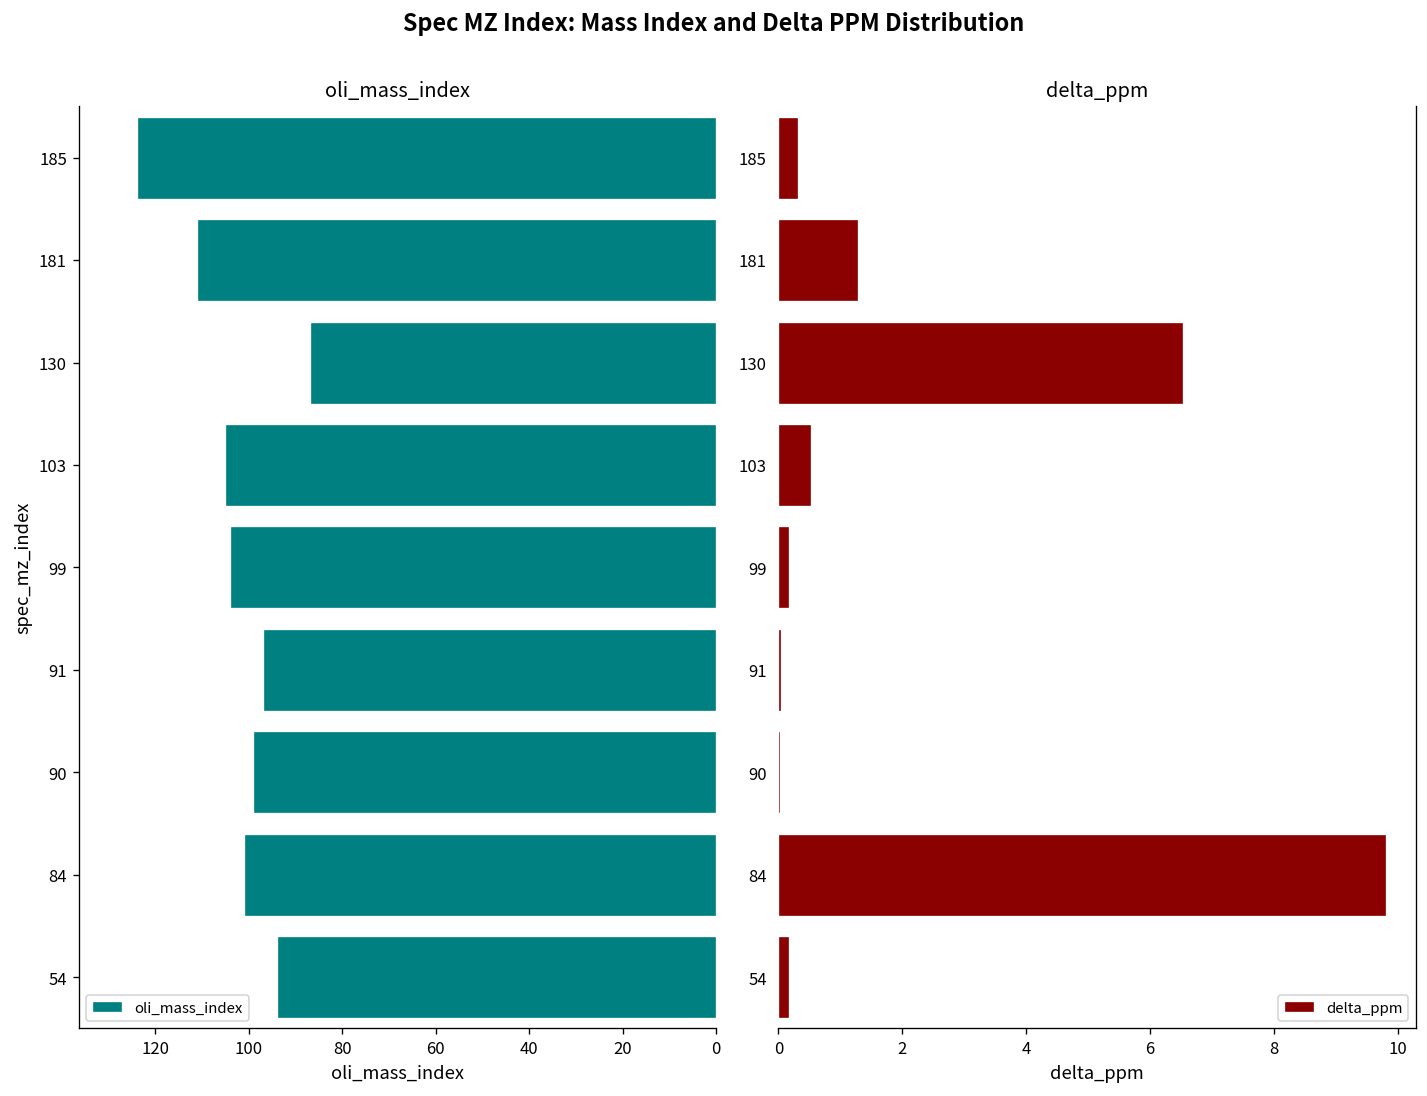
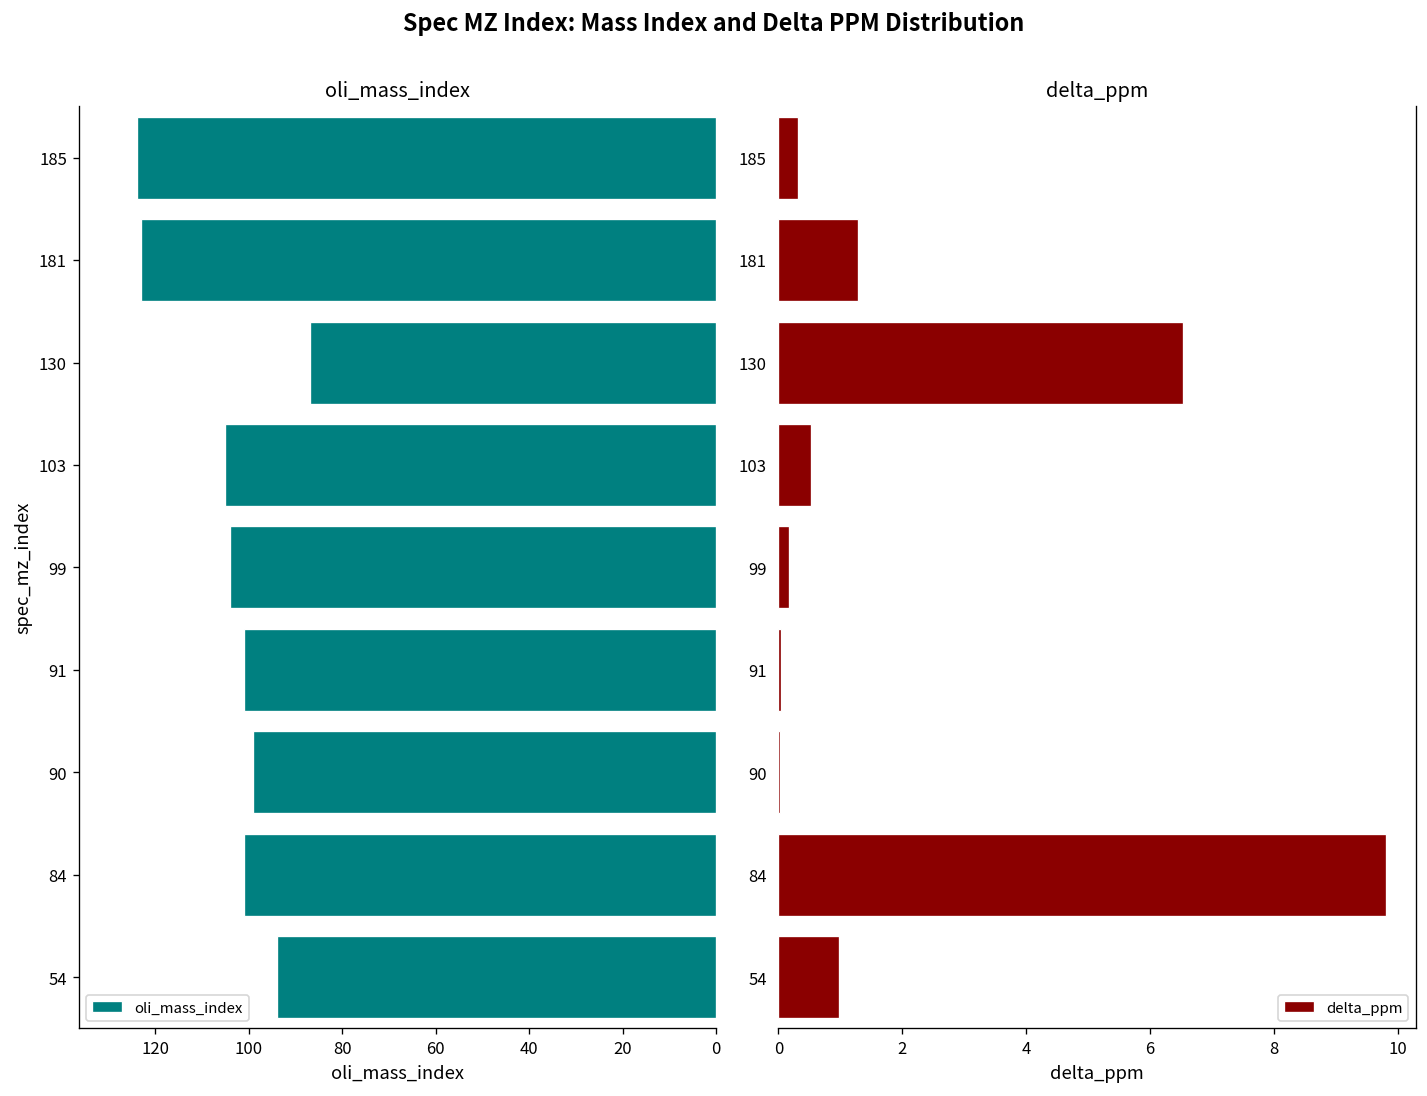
oli_mass_index, 181: 111 -> 123
oli_mass_index, 91: 97 -> 101
delta_ppm, 54: 0.2 -> 1.0
